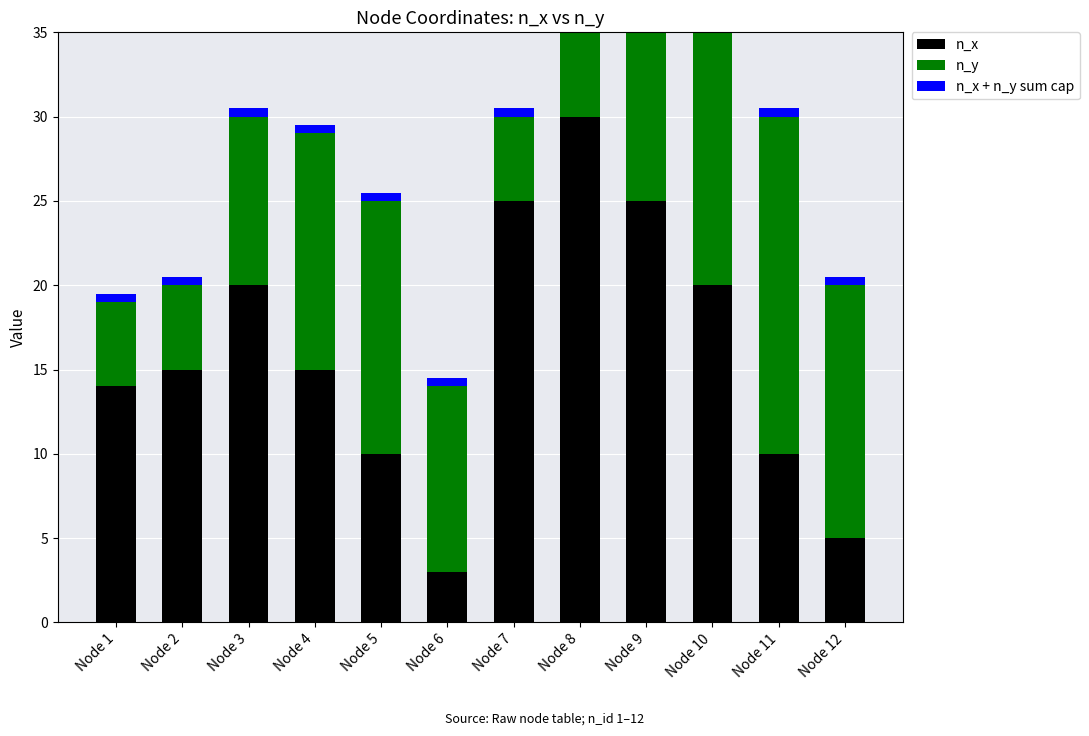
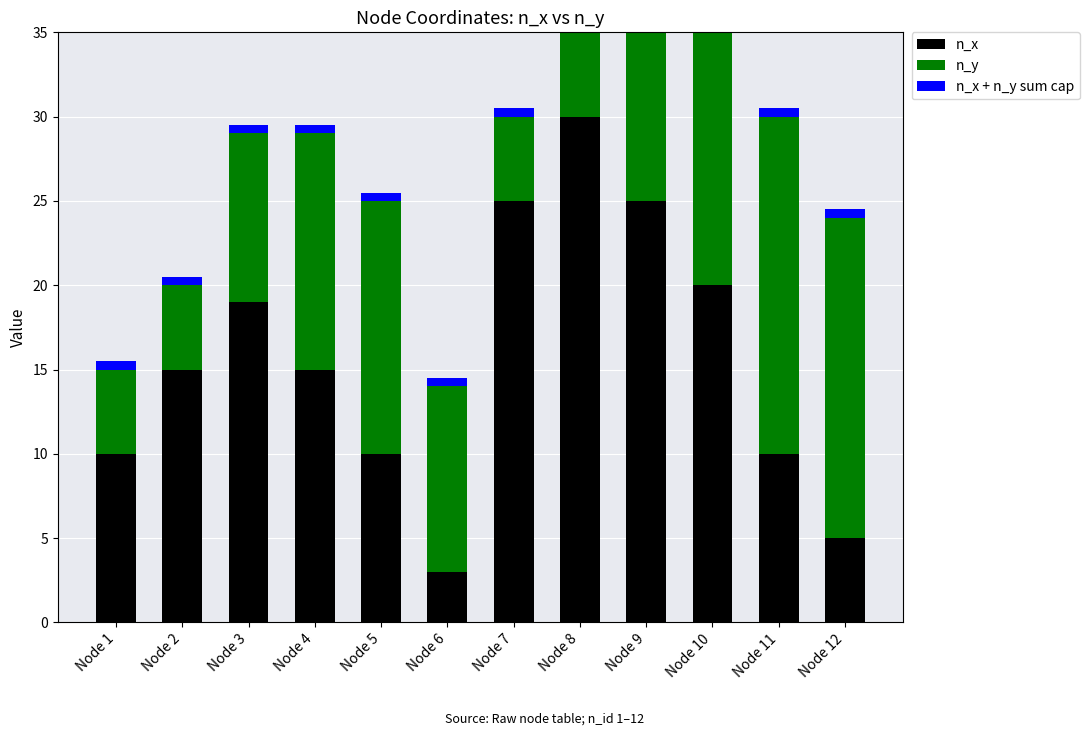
n_x, Node 1: 14 -> 10
n_x, Node 3: 20 -> 19
n_y, Node 12: 15 -> 19
